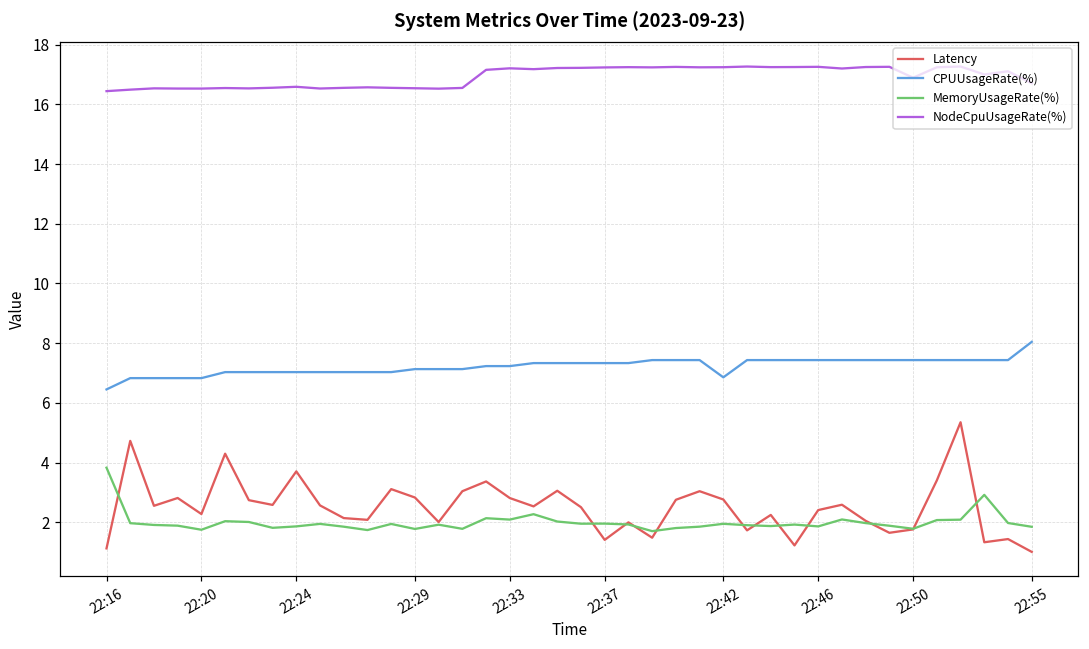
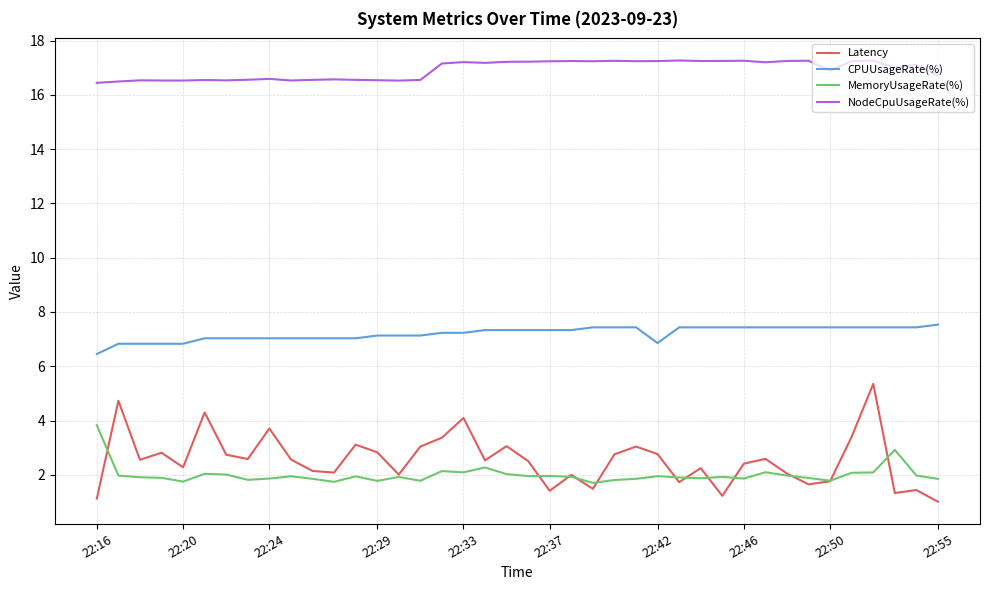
Latency, 22:33: 2.8 -> 4.1
CPUUsageRate(%), 22:55: 8.0 -> 7.5
